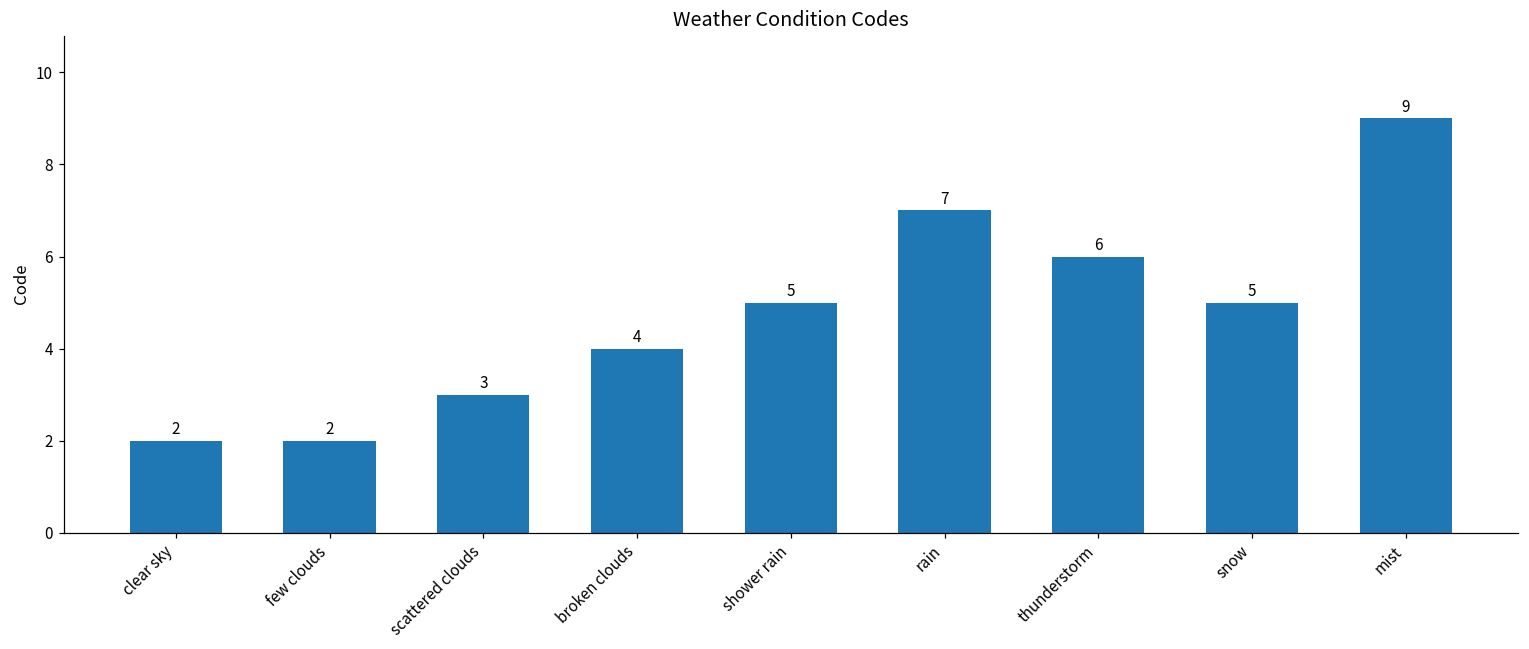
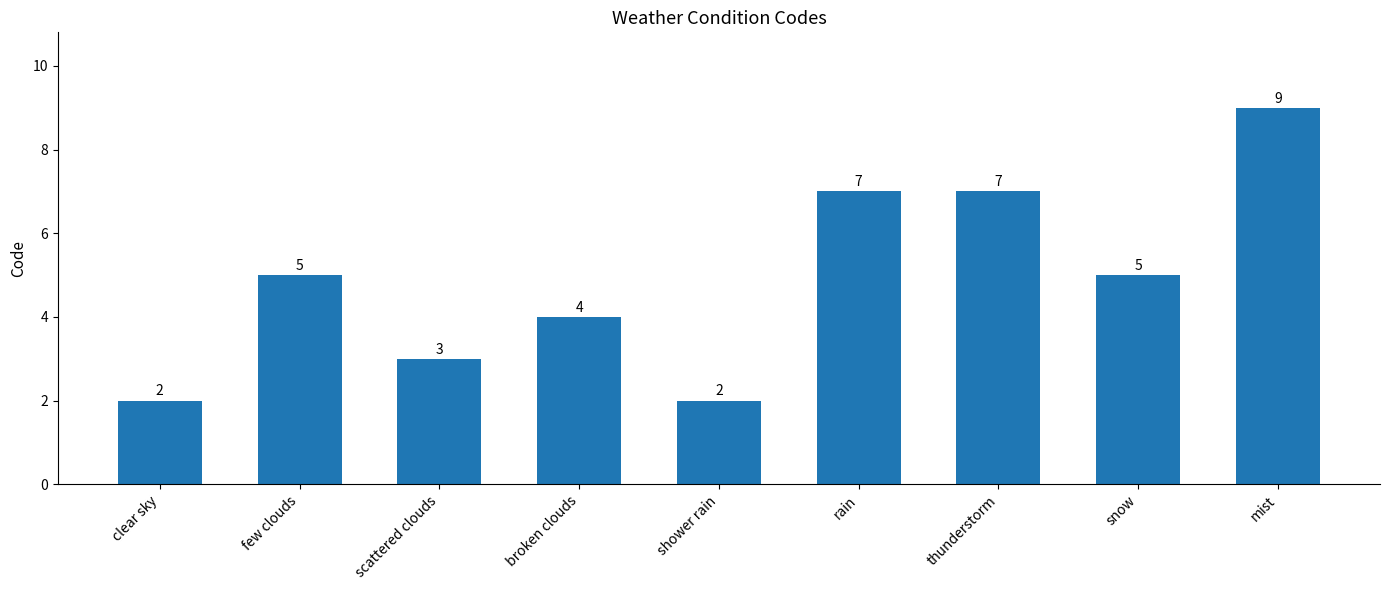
few clouds: 2 -> 5
shower rain: 5 -> 2
thunderstorm: 6 -> 7
